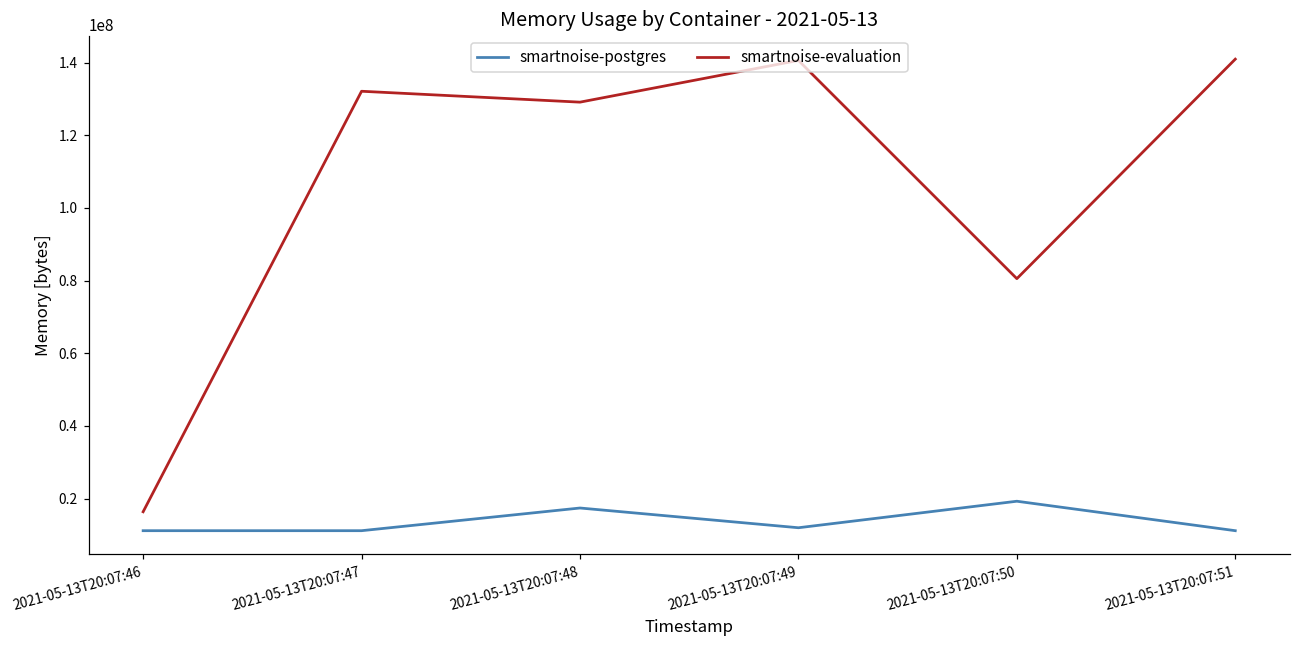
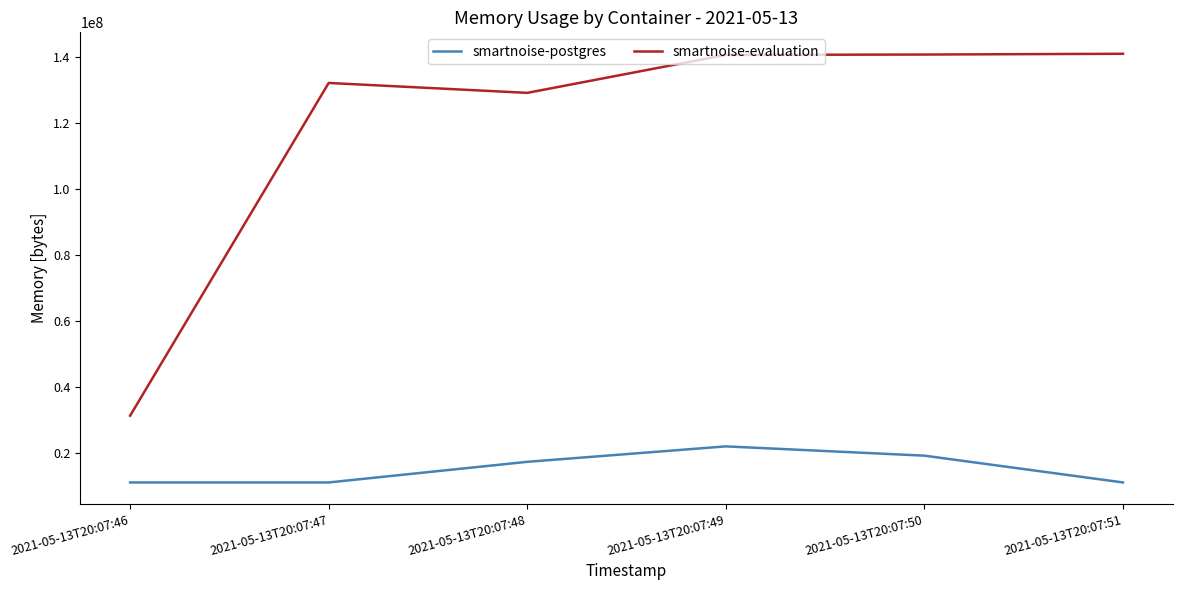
smartnoise-evaluation, 2021-05-13T20:07:46: 16000000 -> 31000000
smartnoise-postgres, 2021-05-13T20:07:49: 12000000 -> 22000000
smartnoise-evaluation, 2021-05-13T20:07:50: 81000000 -> 141000000
